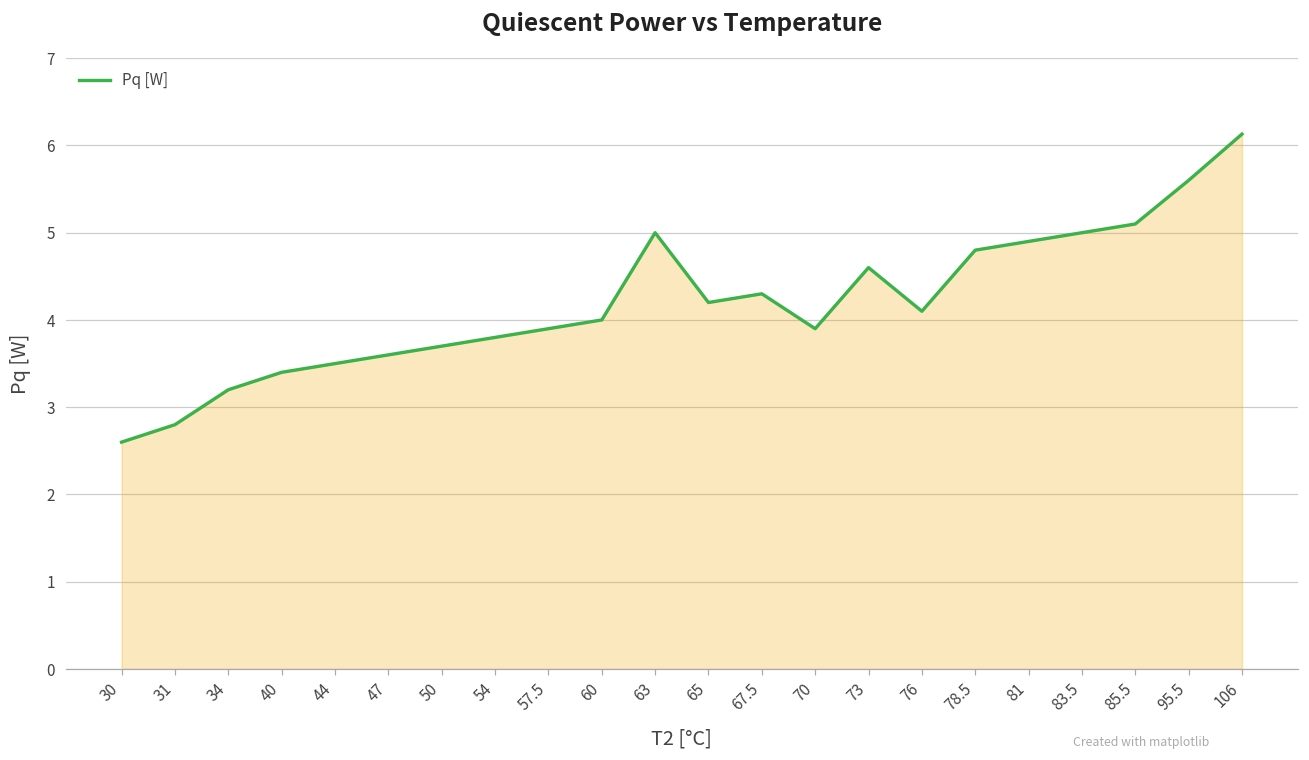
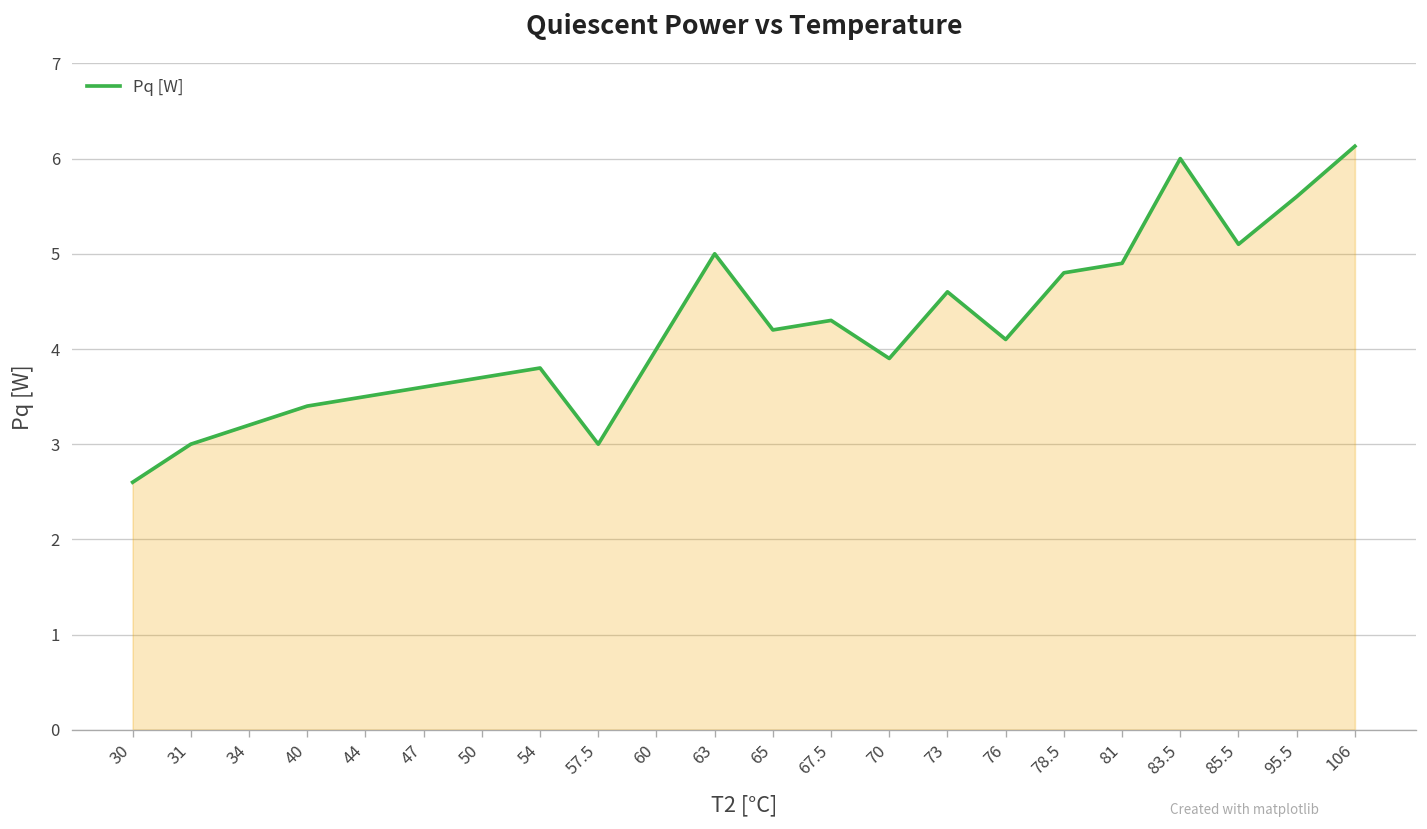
31: 2.8 -> 3.0
57.5: 3.9 -> 3.0
83.5: 5 -> 6
